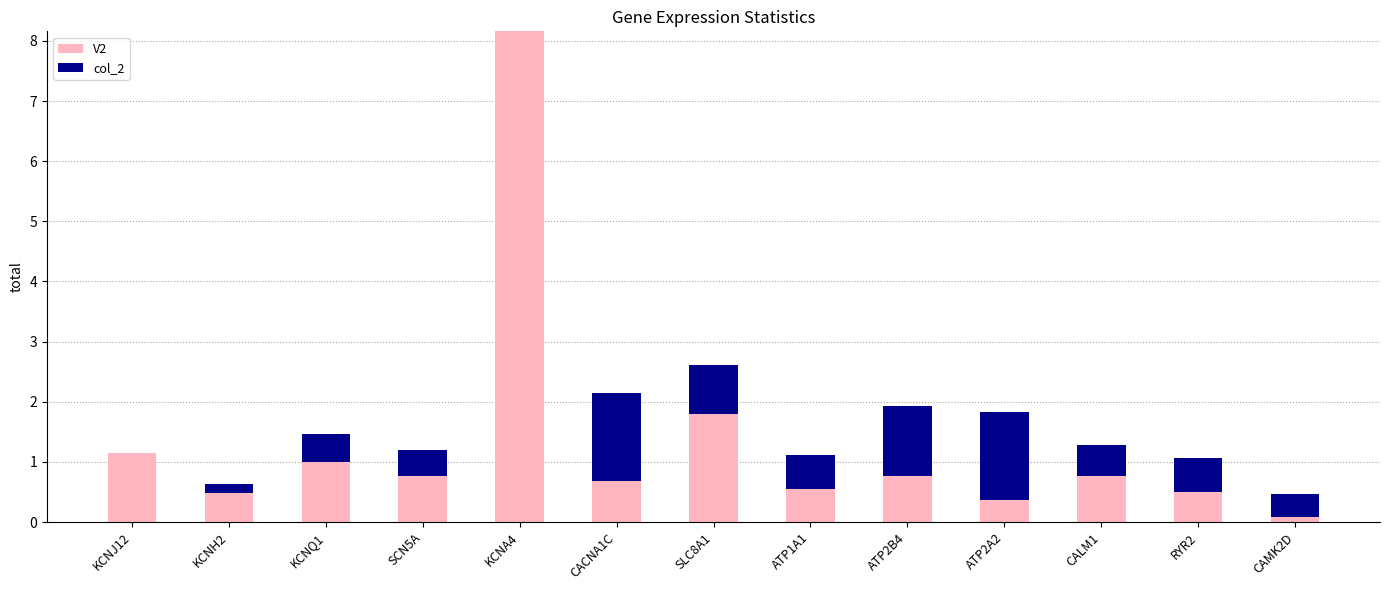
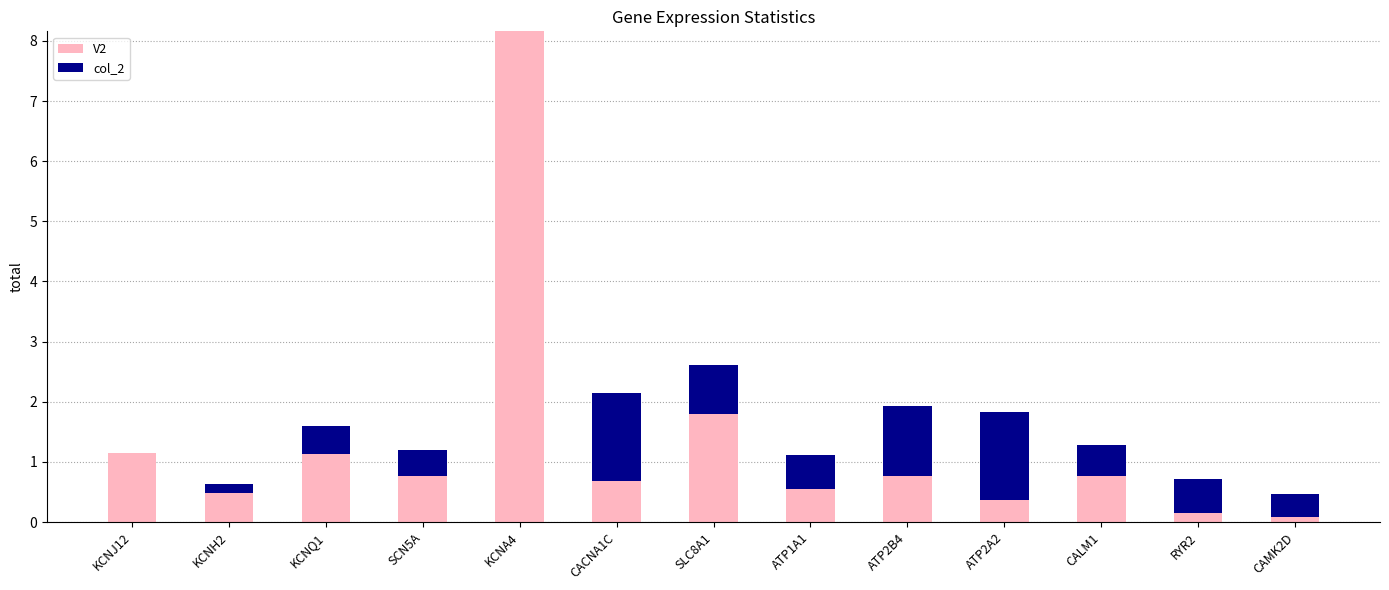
V2, KCNQ1: 1.0 -> 1.1
V2, RYR2: 0.5 -> 0.2
